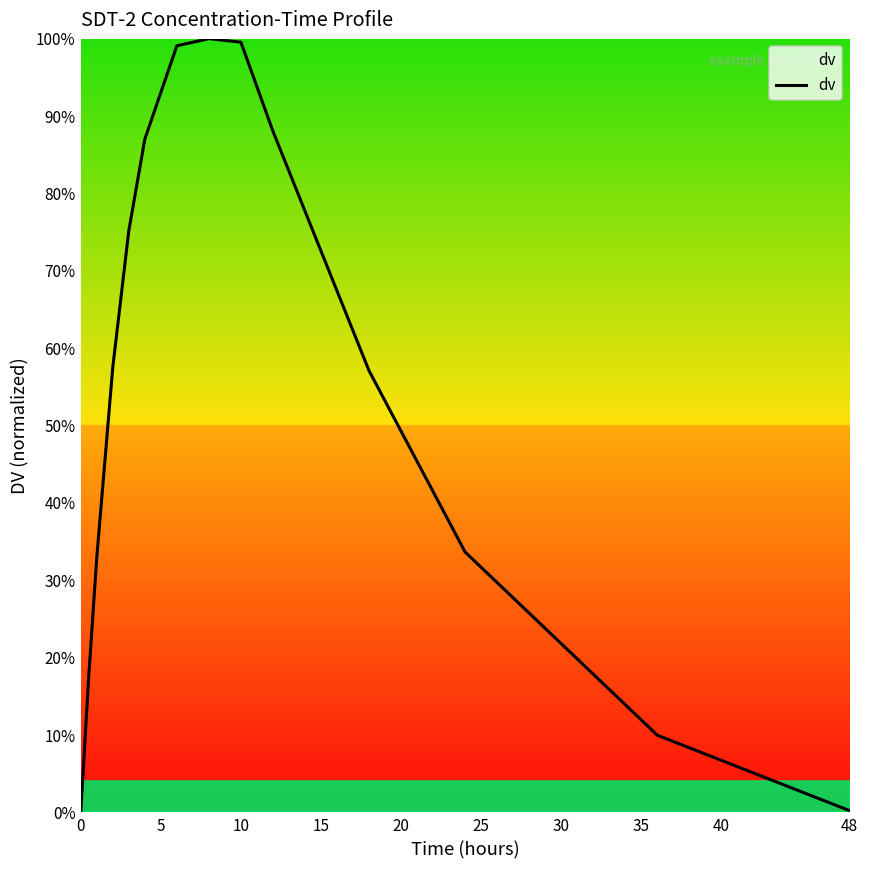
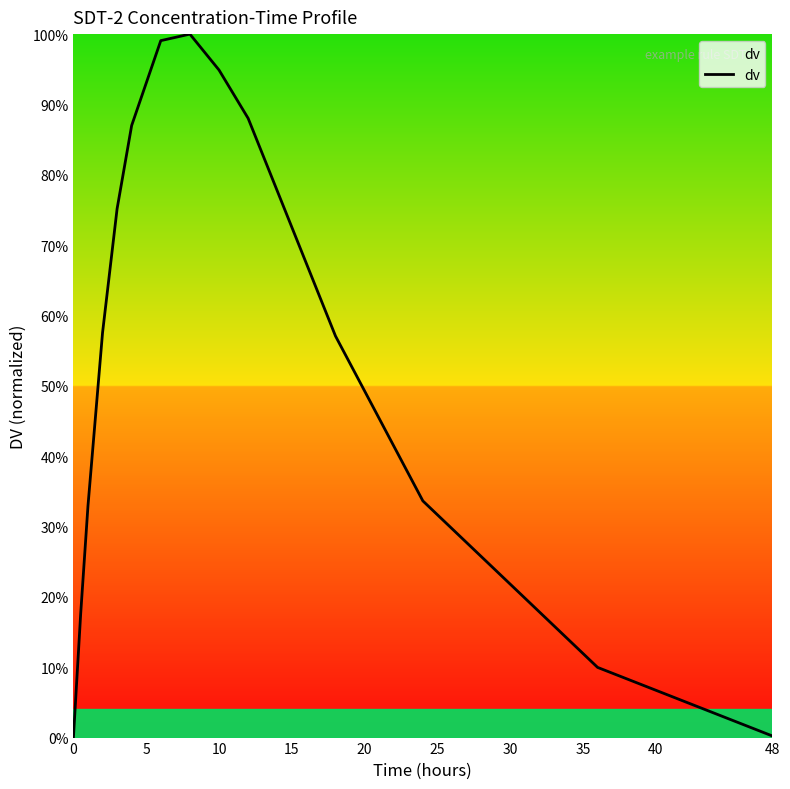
10: 100% -> 95%
